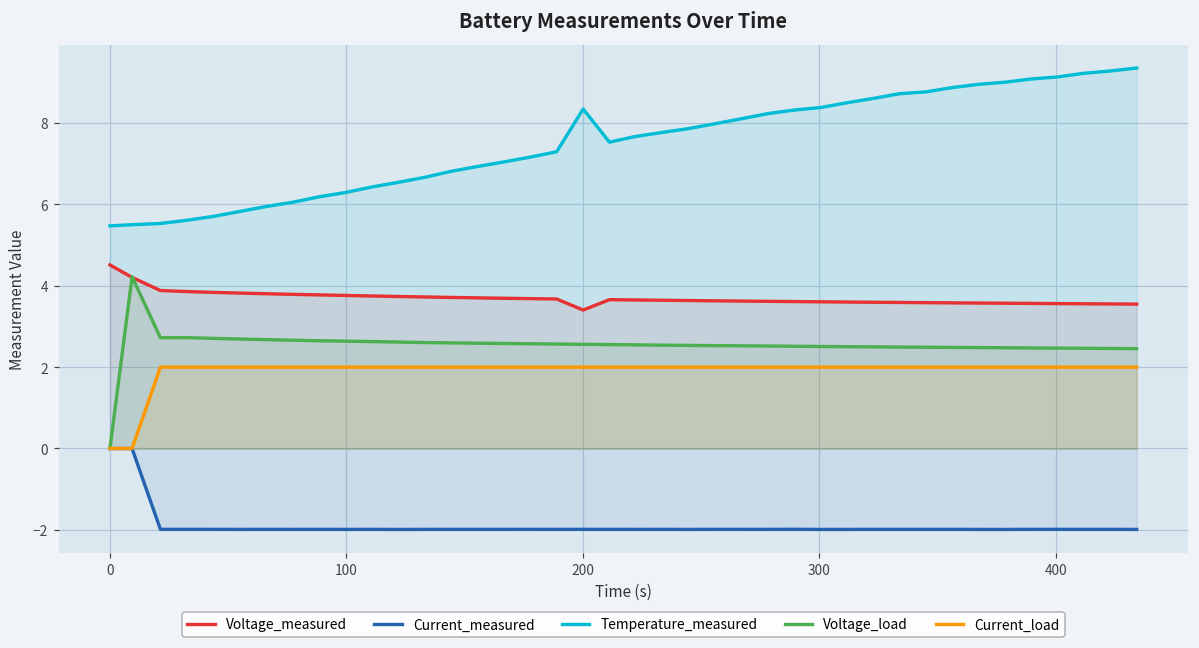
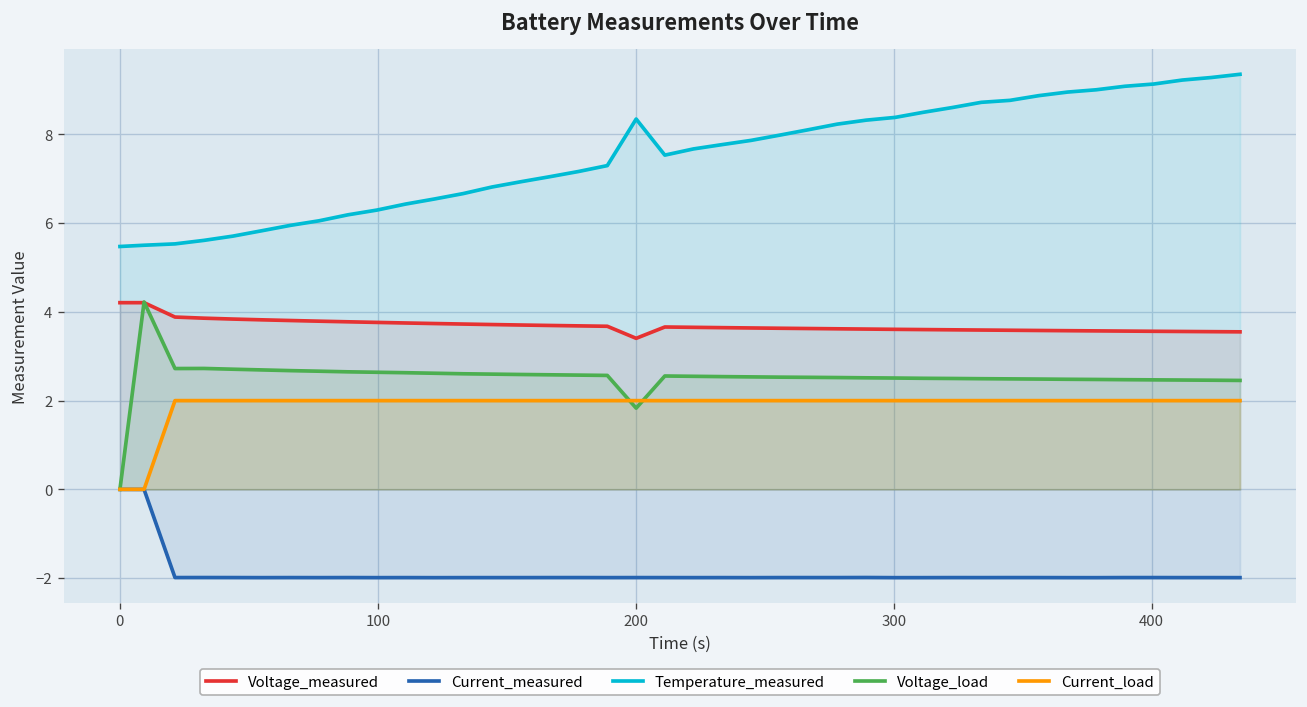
Voltage_measured, 0: 4.5 -> 4.2
Voltage_load, 200: 2.6 -> 1.8
